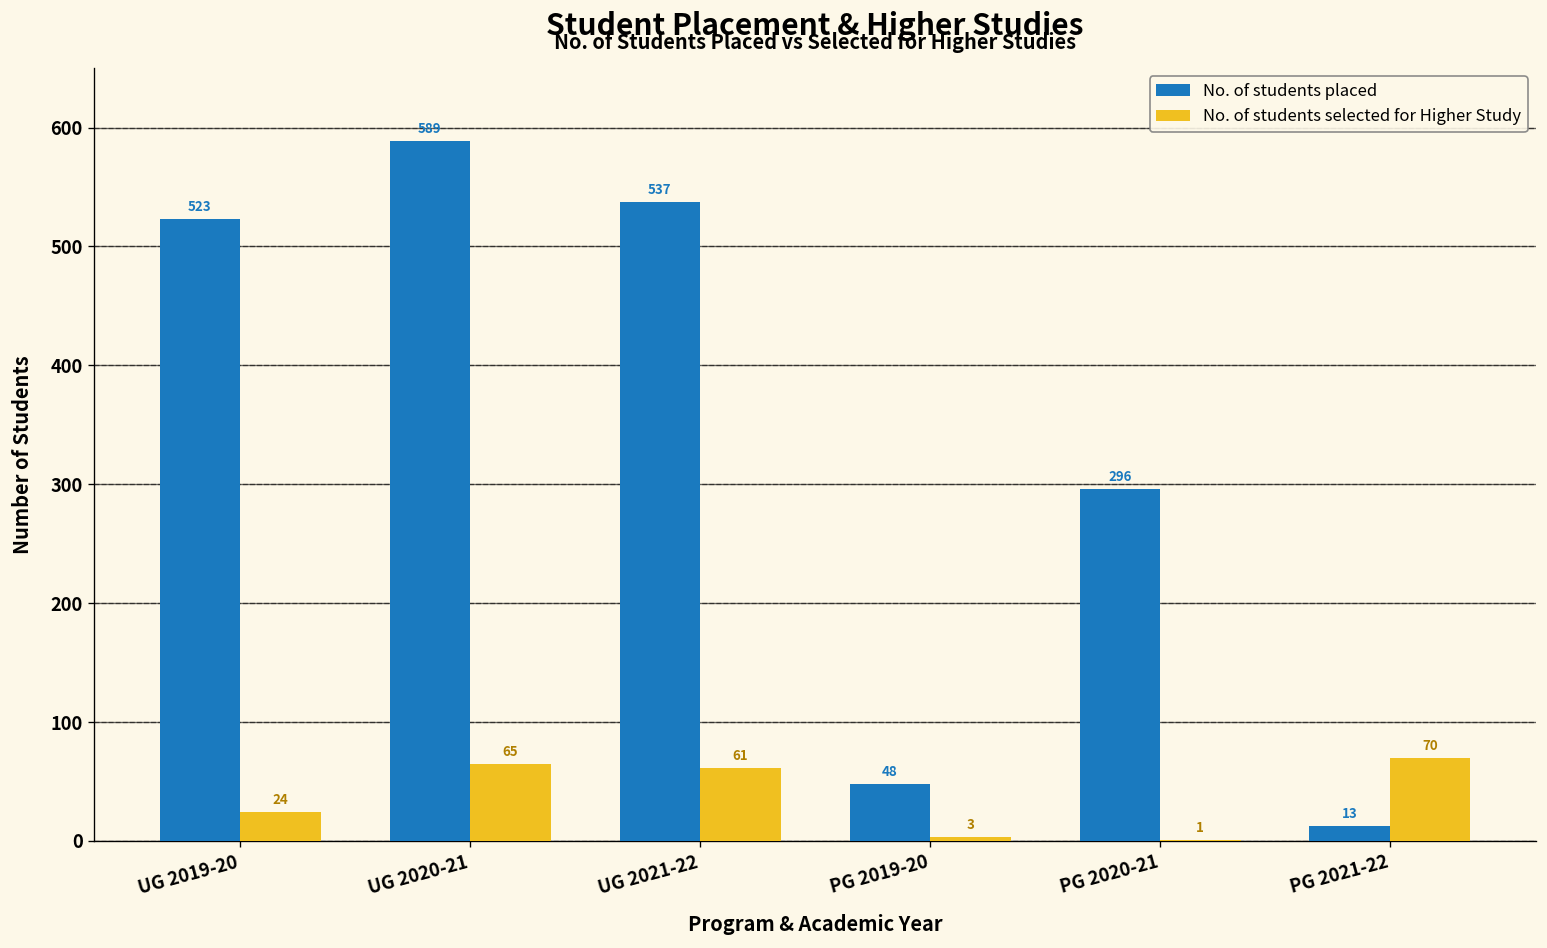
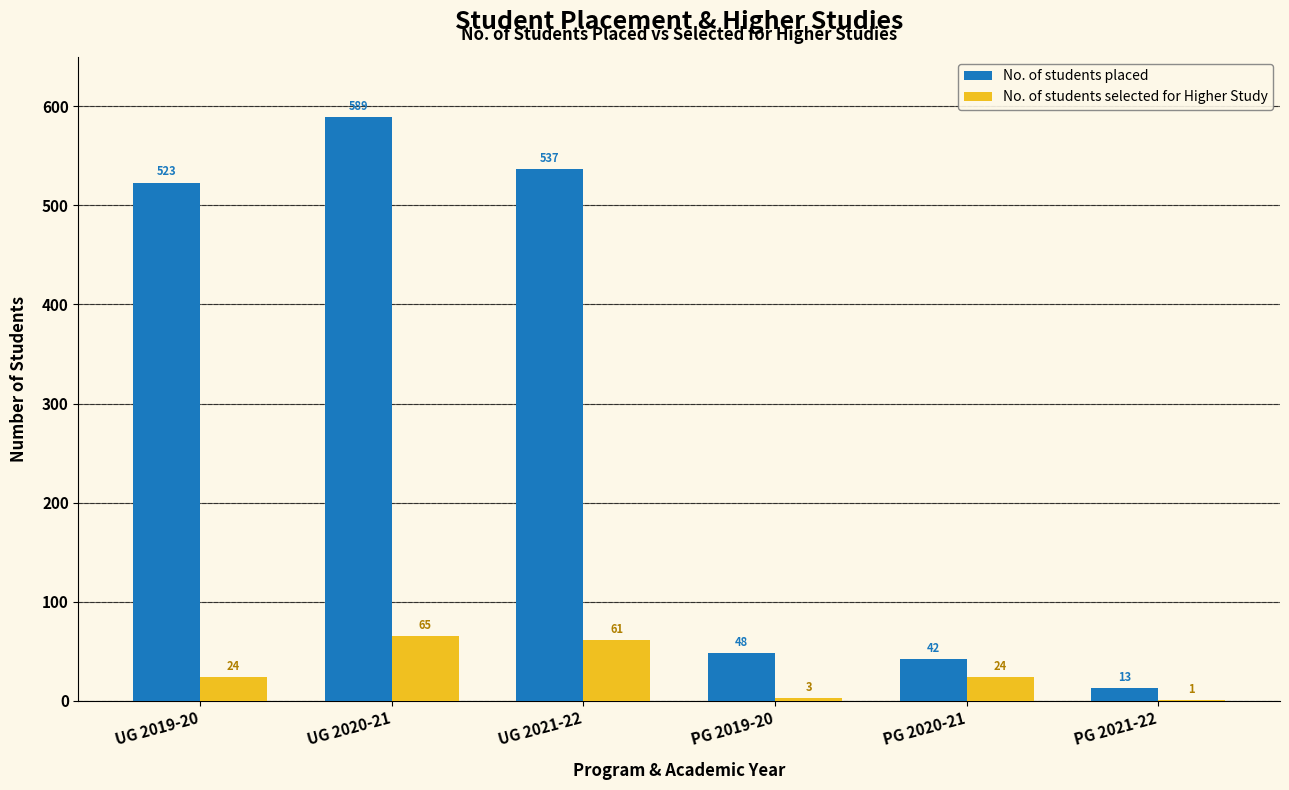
No. of students placed, PG 2020-21: 296 -> 42
No. of students selected for Higher Study, PG 2020-21: 1 -> 24
No. of students selected for Higher Study, PG 2021-22: 70 -> 1
